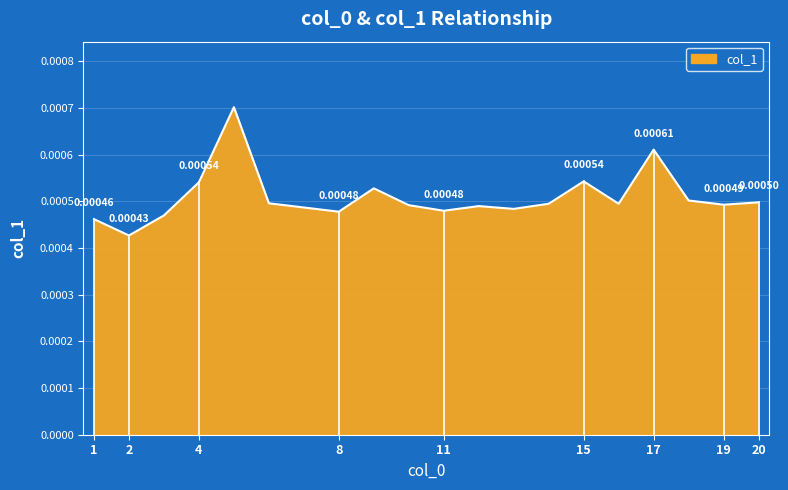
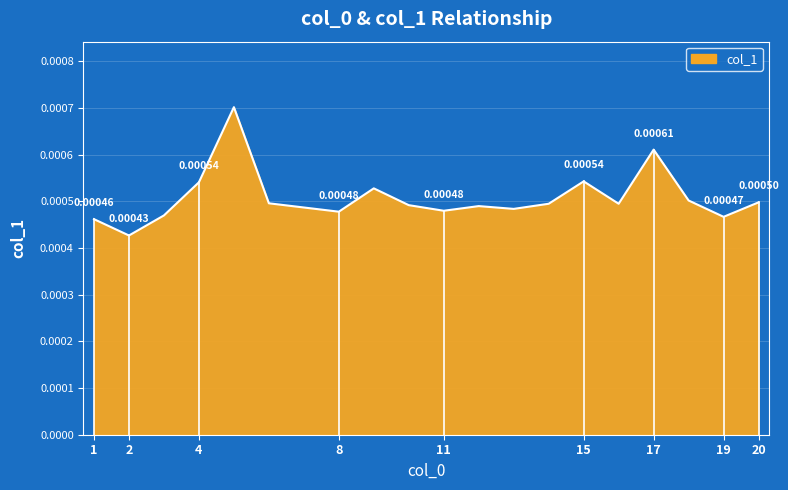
col_1, 19: 0.00049 -> 0.00047
